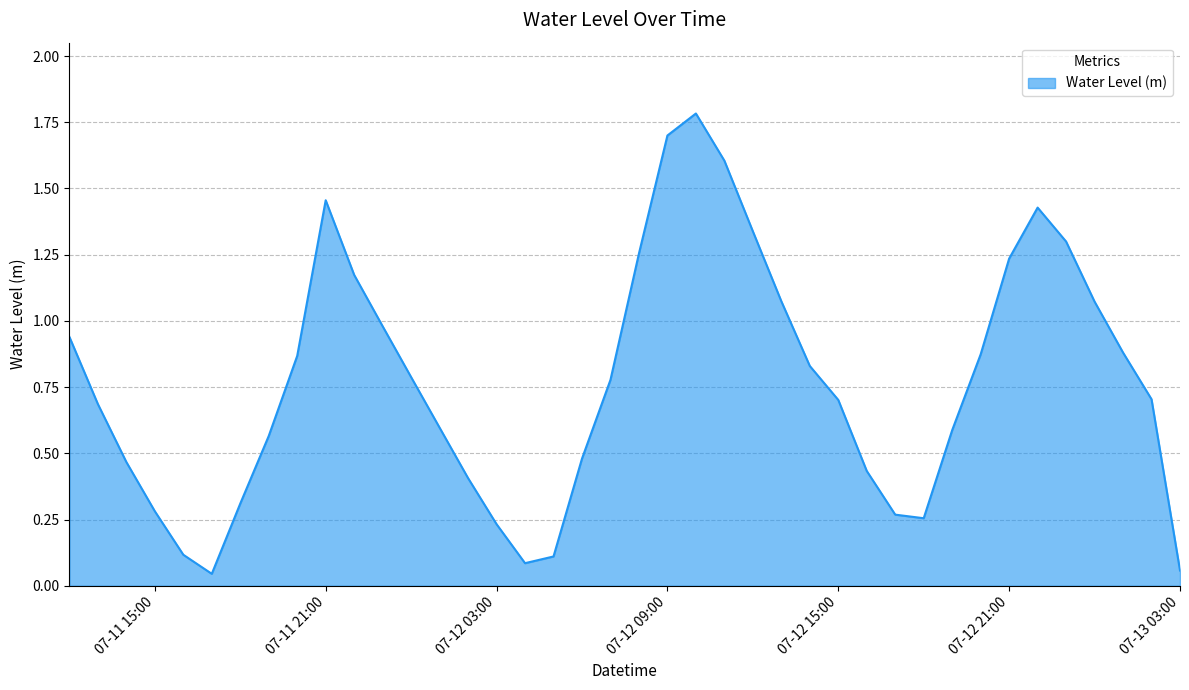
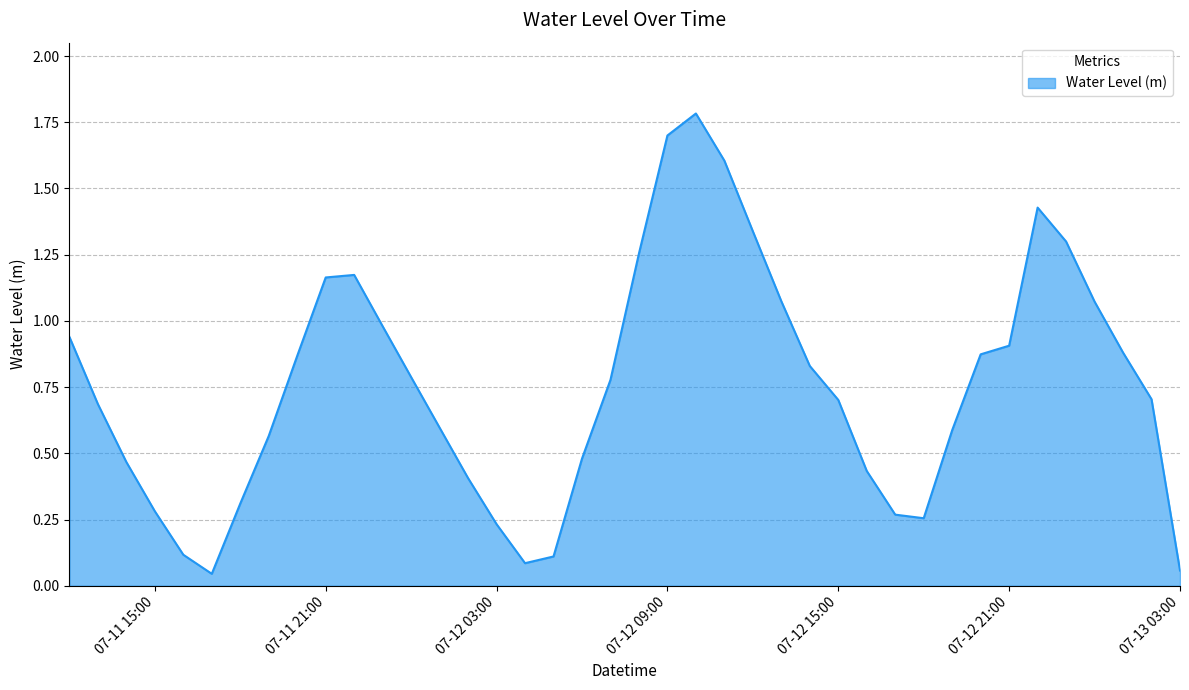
07-11 21:00: 1.46 -> 1.16
07-12 21:00: 1.24 -> 0.91
